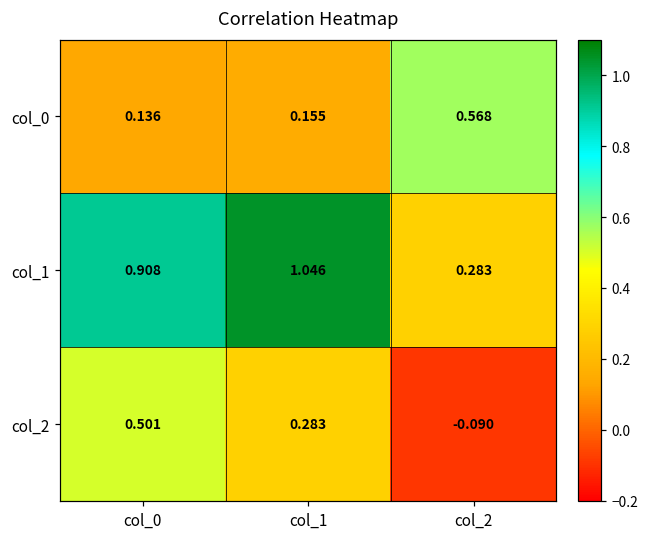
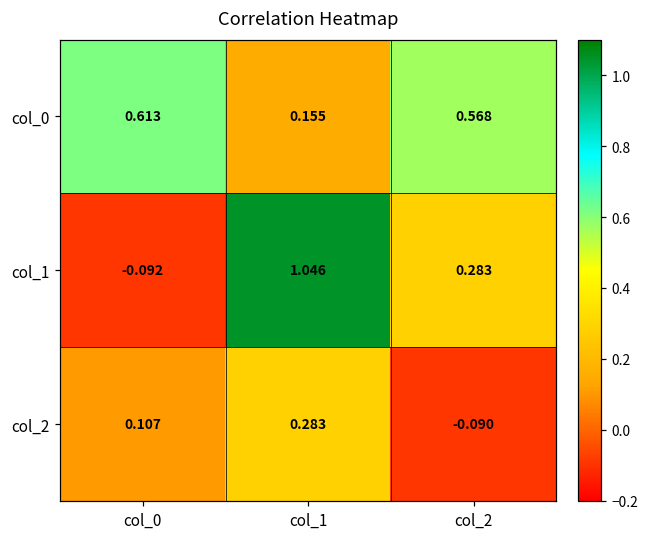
col_0, col_0: 0.136 -> 0.613
col_1, col_0: 0.908 -> -0.092
col_2, col_0: 0.501 -> 0.107
